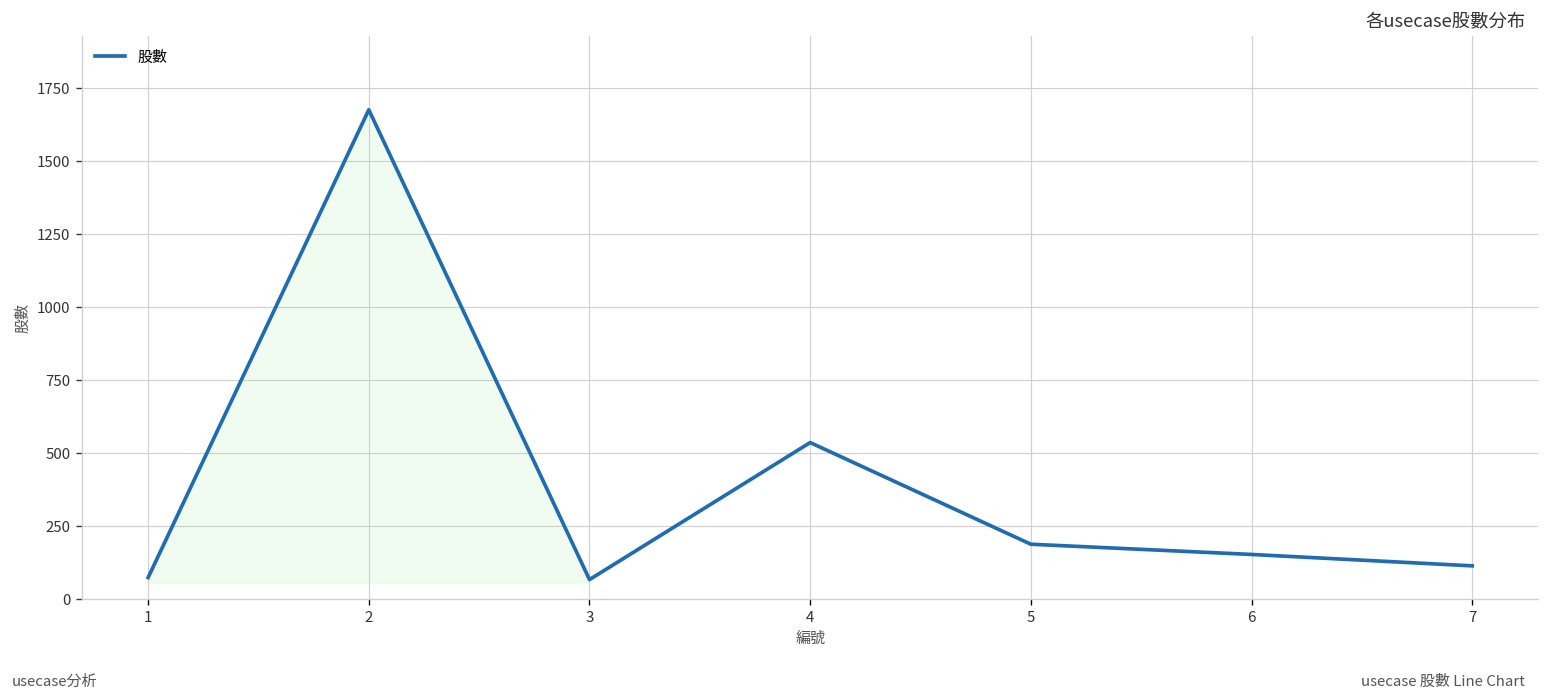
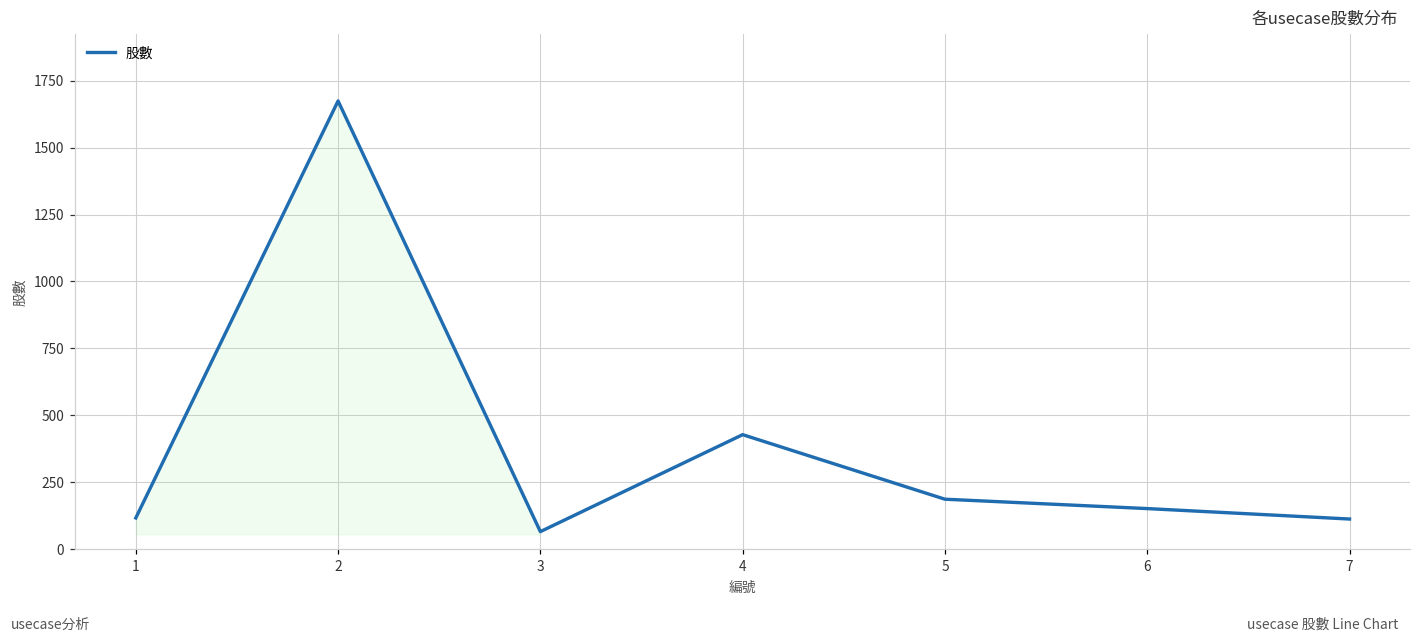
股數, 1: 70 -> 120
股數, 4: 540 -> 430
